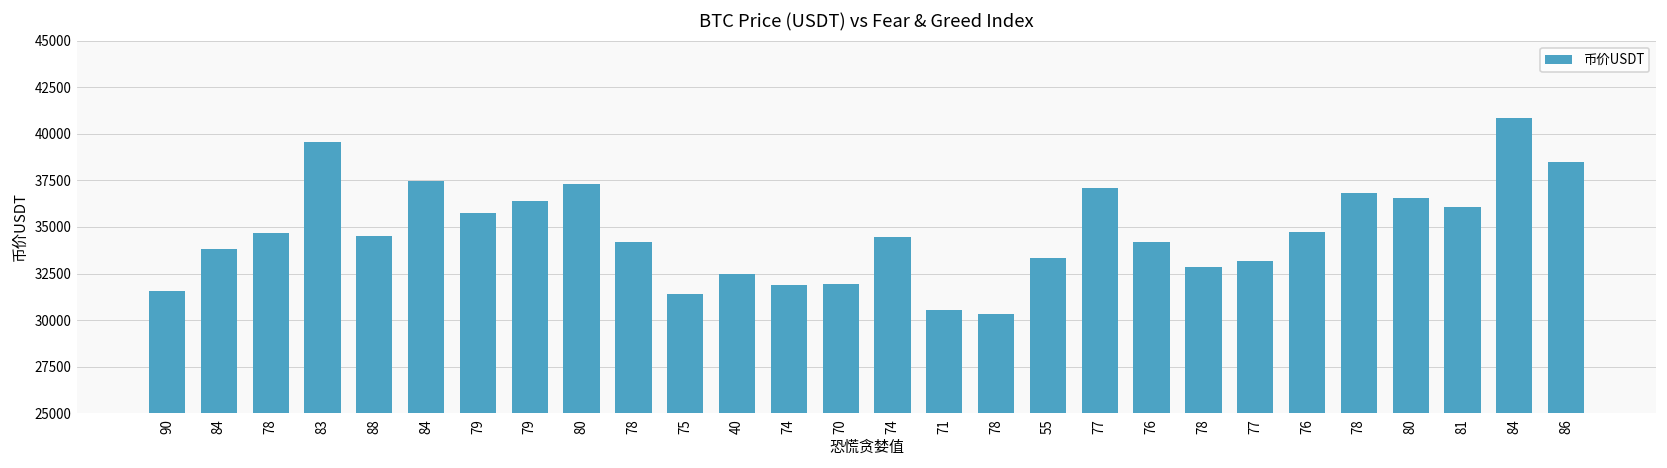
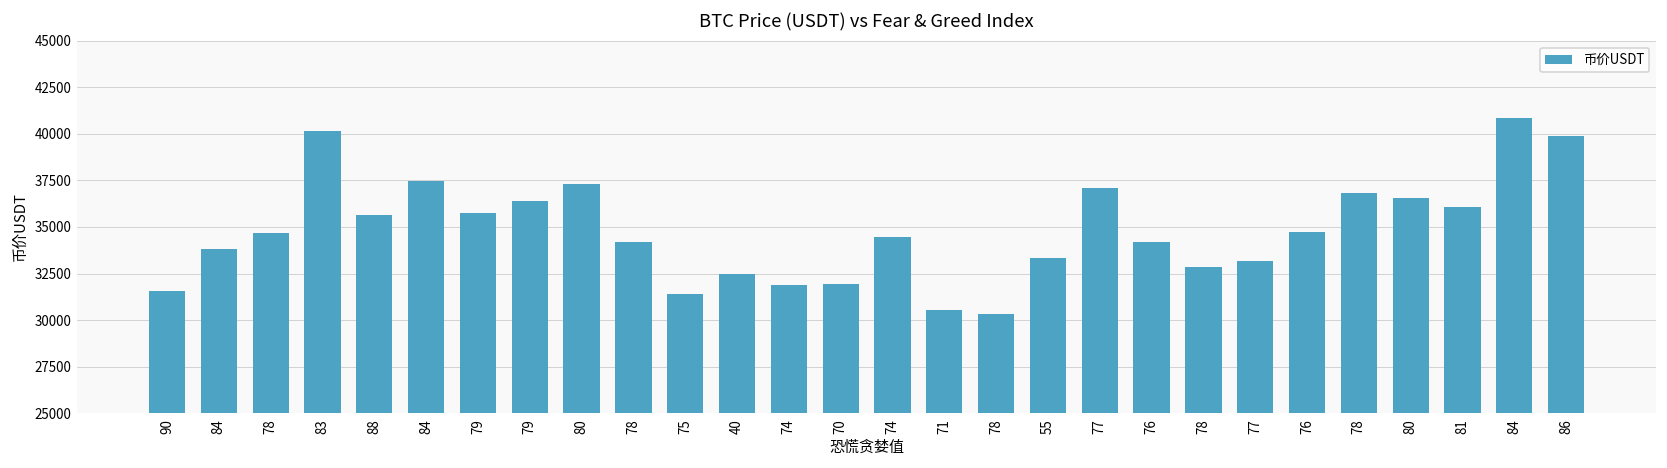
83: 39600 -> 40200
88: 34500 -> 35600
86: 38500 -> 39900
